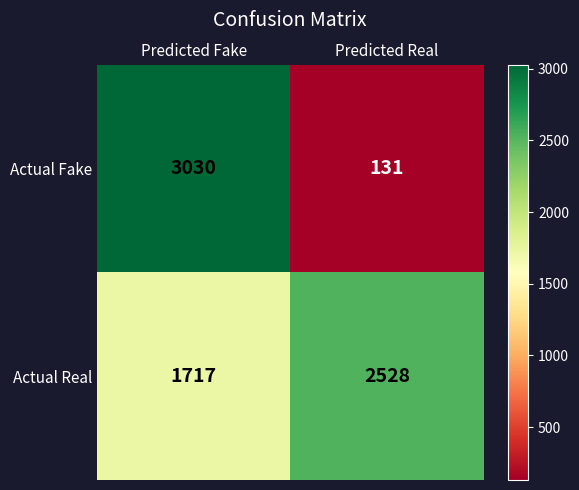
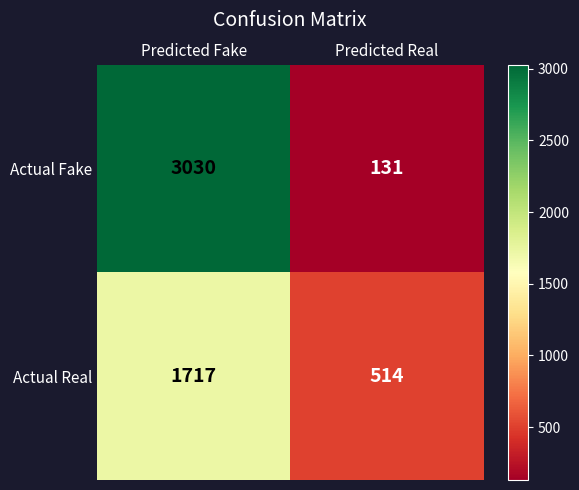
Actual Real, Predicted Real: 2528 -> 514
